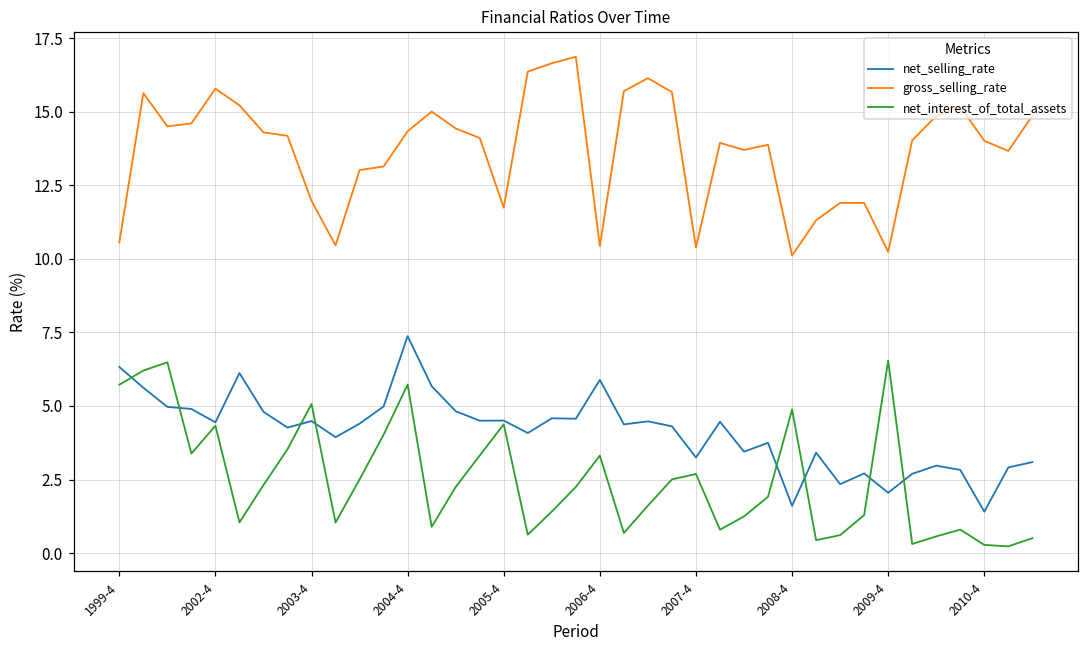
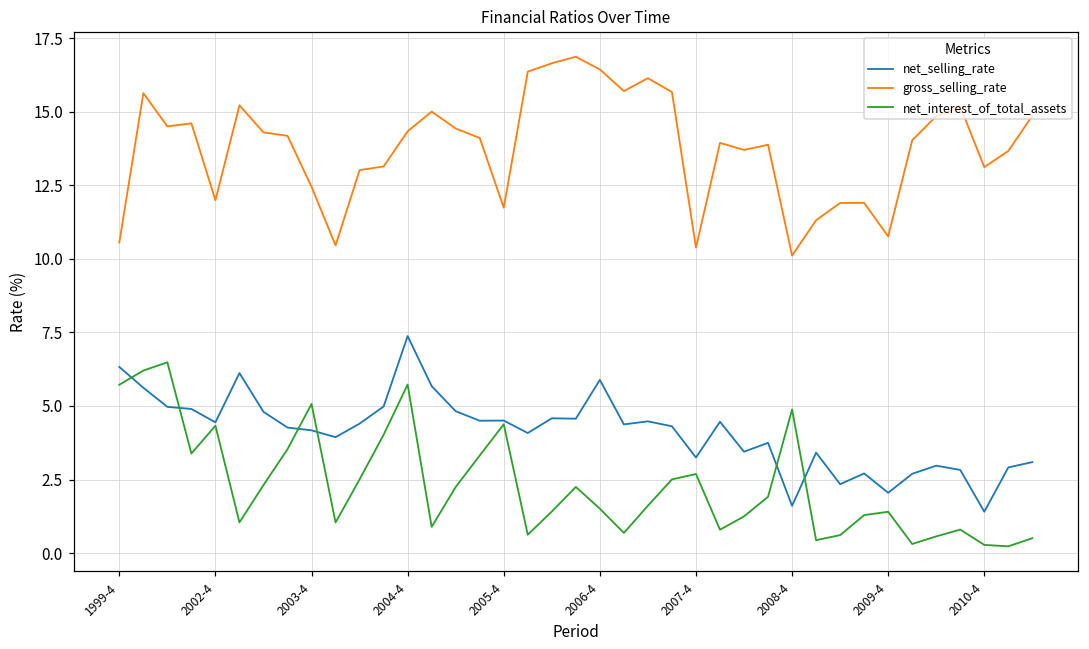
gross_selling_rate, 2002-4: 15.8 -> 12.0
net_selling_rate, 2003-4: 4.5 -> 4.2
gross_selling_rate, 2003-4: 12.0 -> 12.5
gross_selling_rate, 2006-4: 10.4 -> 16.4
net_interest_of_total_assets, 2006-4: 3.3 -> 1.5
gross_selling_rate, 2009-4: 10.2 -> 10.8
net_interest_of_total_assets, 2009-4: 6.5 -> 1.4
gross_selling_rate, 2010-4: 14.0 -> 13.1
